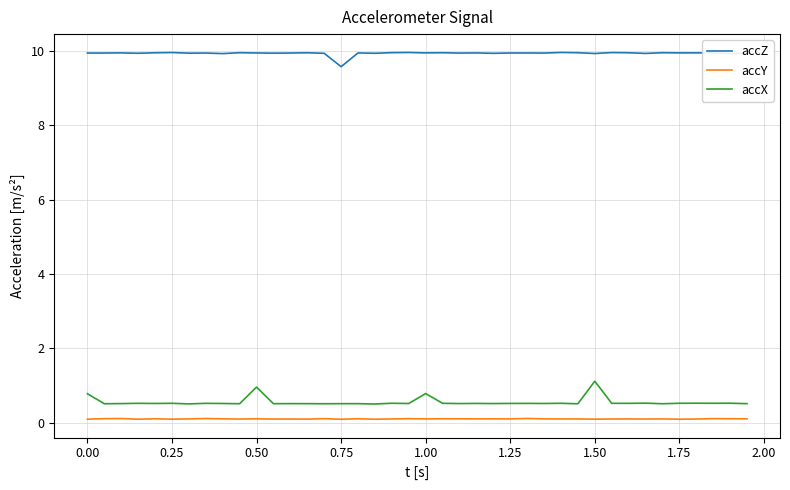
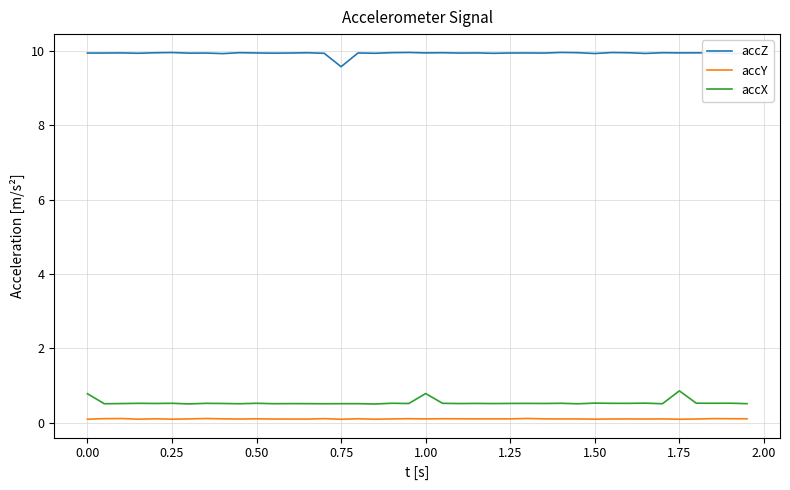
accX, 0.50: 1.0 -> 0.5
accX, 1.50: 1.1 -> 0.5
accX, 1.75: 0.5 -> 0.9
